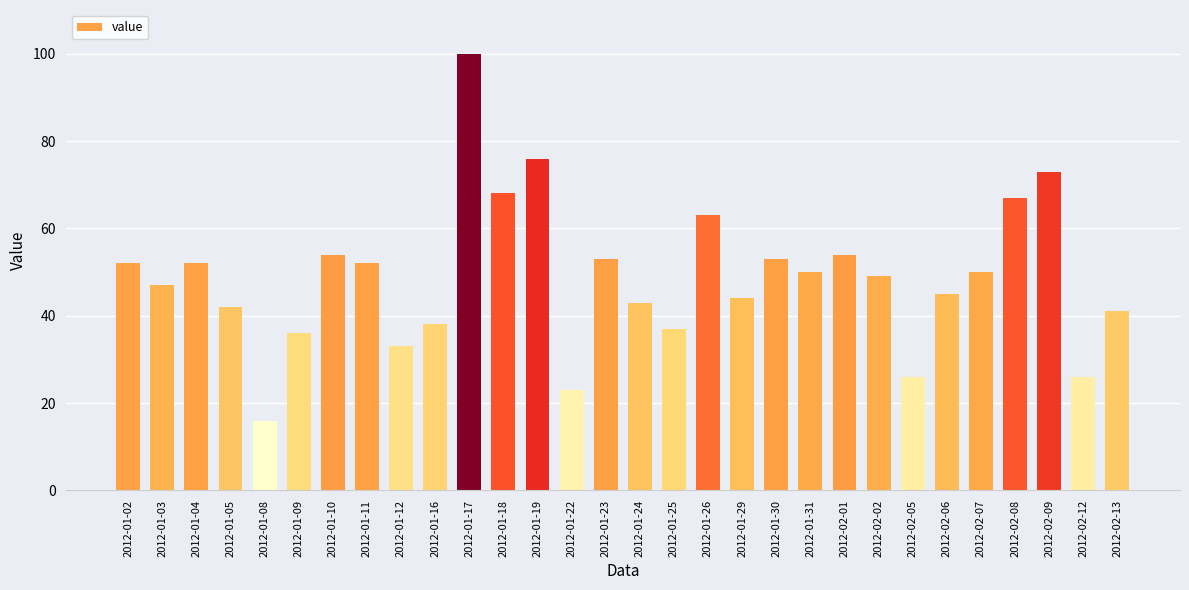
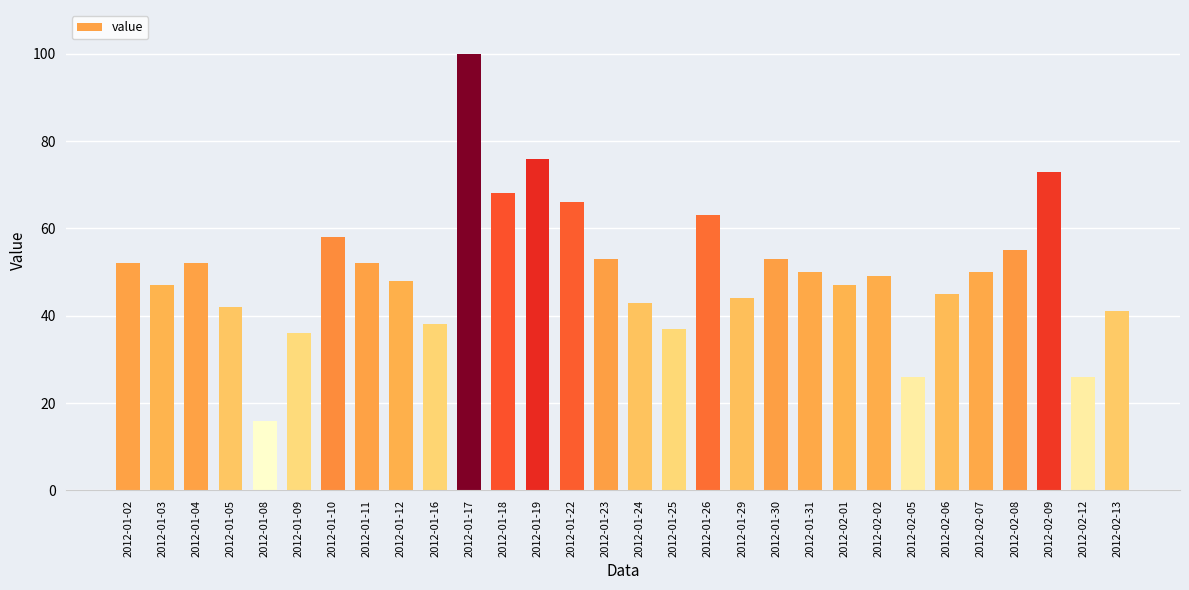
2012-01-10: 54 -> 58
2012-01-12: 33 -> 48
2012-01-22: 23 -> 66
2012-02-01: 54 -> 47
2012-02-08: 67 -> 55
